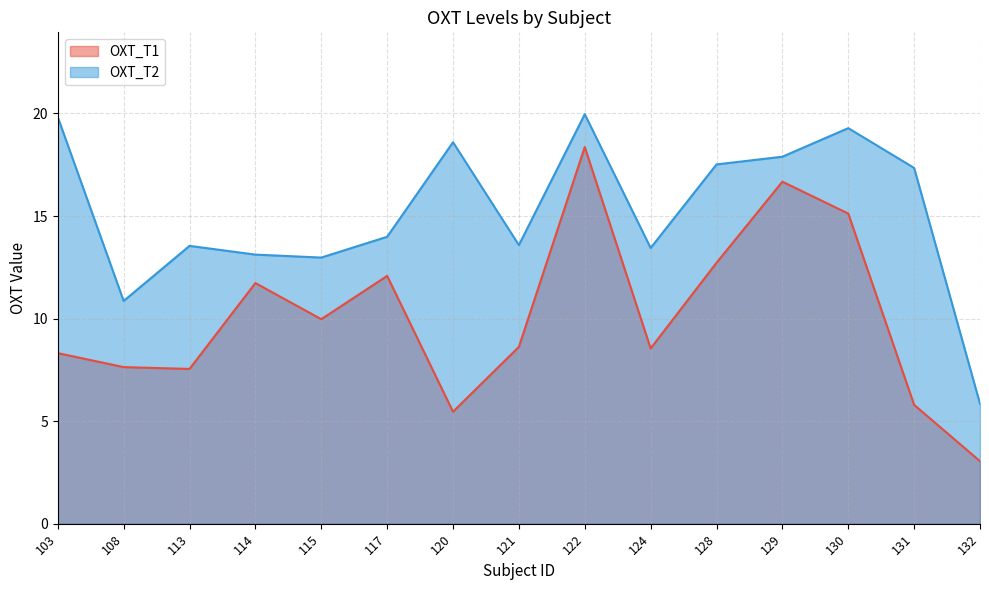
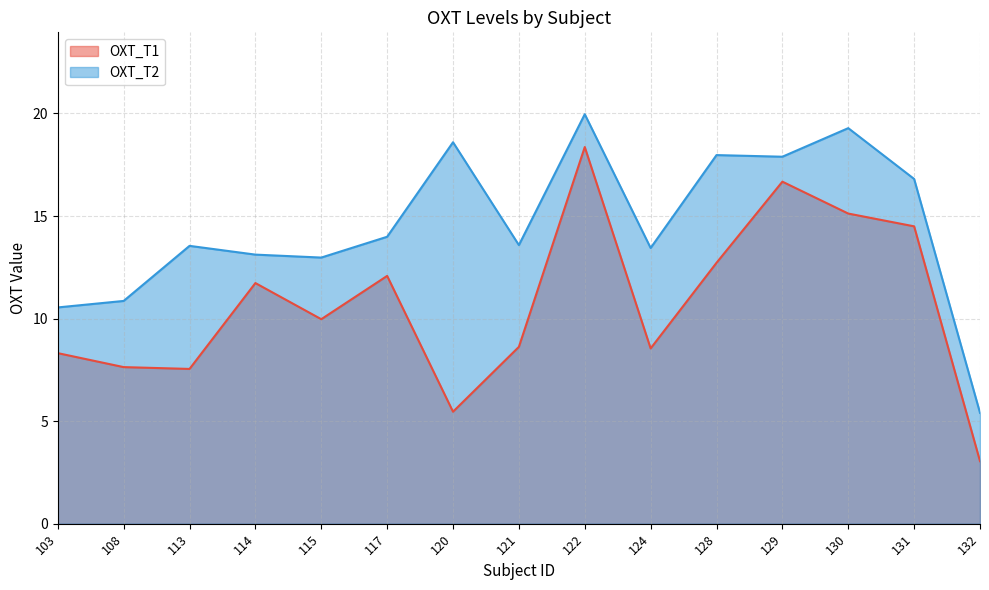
OXT_T2, 103: 19.8 -> 10.5
OXT_T2, 128: 17.5 -> 18.0
OXT_T1, 131: 5.8 -> 14.5
OXT_T2, 131: 17.3 -> 16.8
OXT_T2, 132: 5.8 -> 5.4
